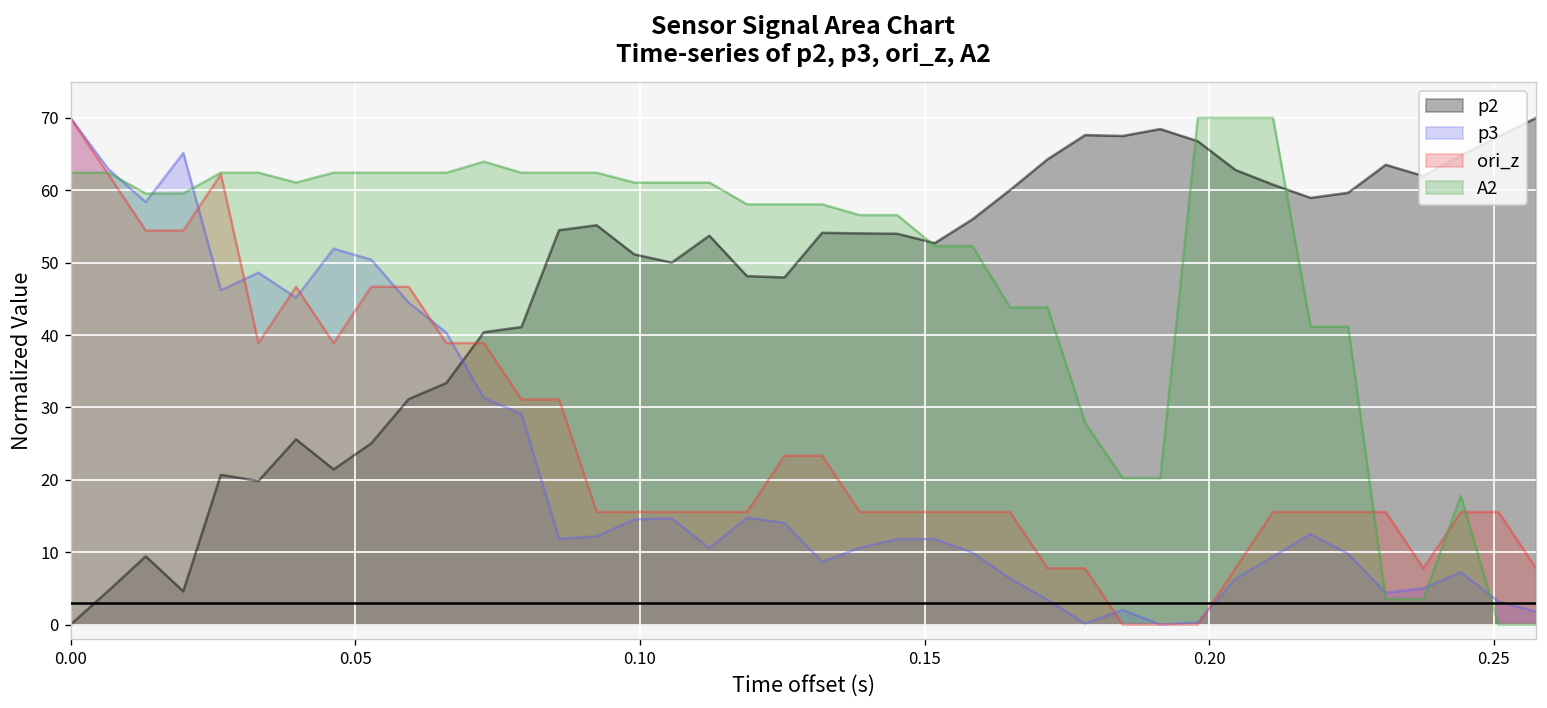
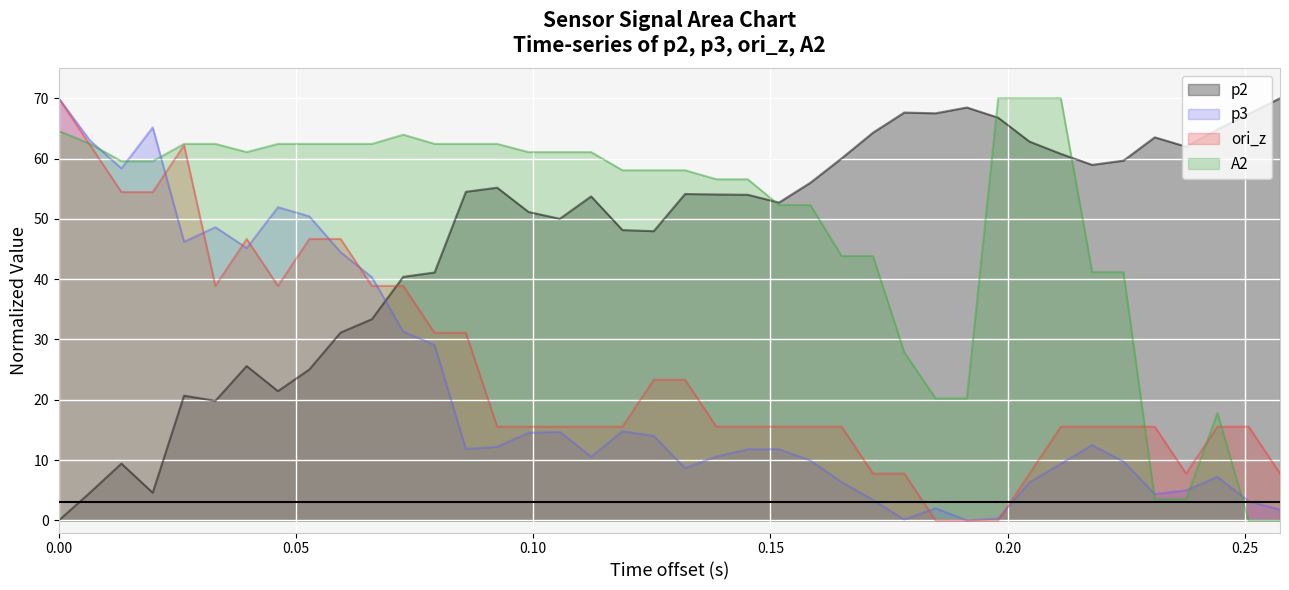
A2, 0.00: 62 -> 65
